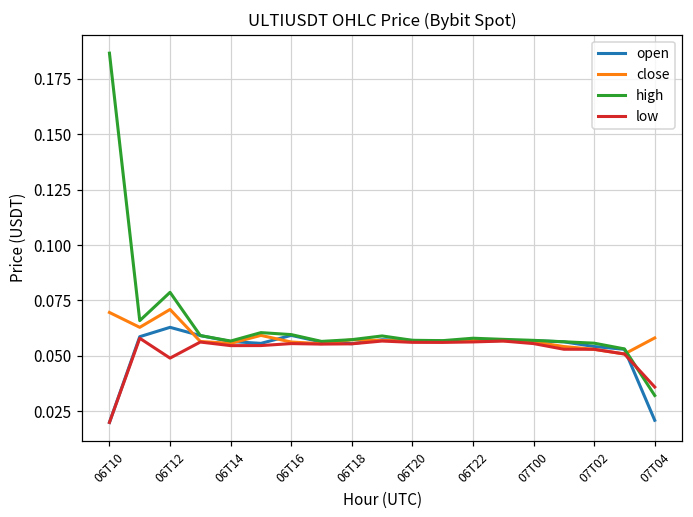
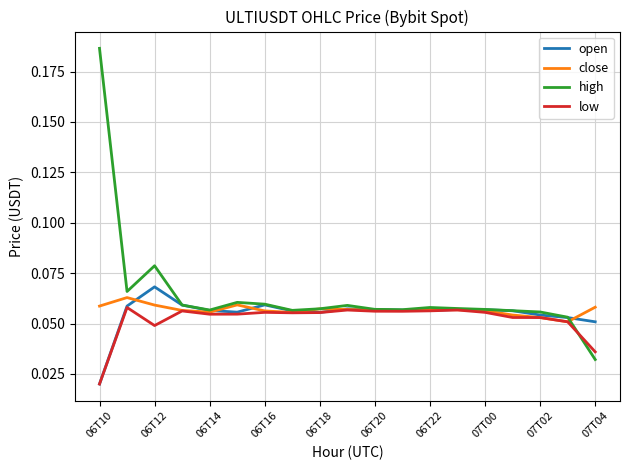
close, 06T10: 0.070 -> 0.059
open, 06T12: 0.063 -> 0.068
close, 06T12: 0.071 -> 0.059
open, 07T04: 0.021 -> 0.051
